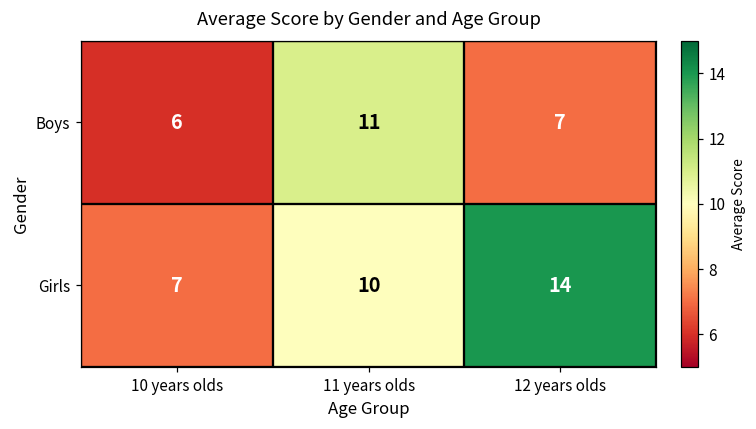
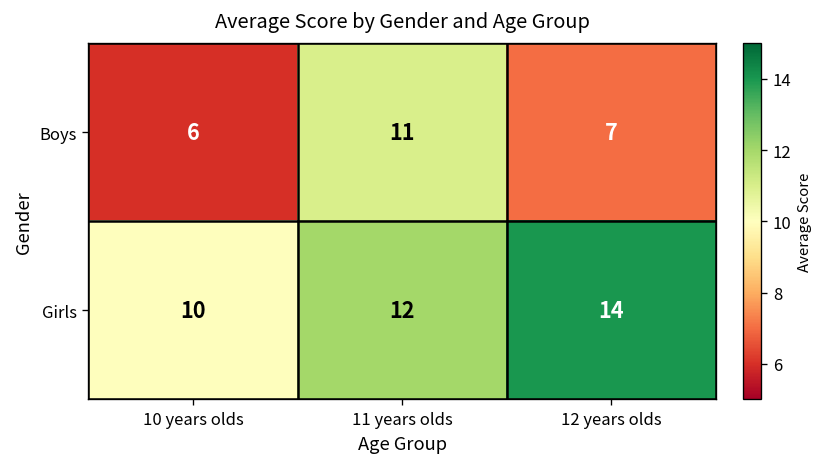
Girls, 10 years olds: 7 -> 10
Girls, 11 years olds: 10 -> 12
